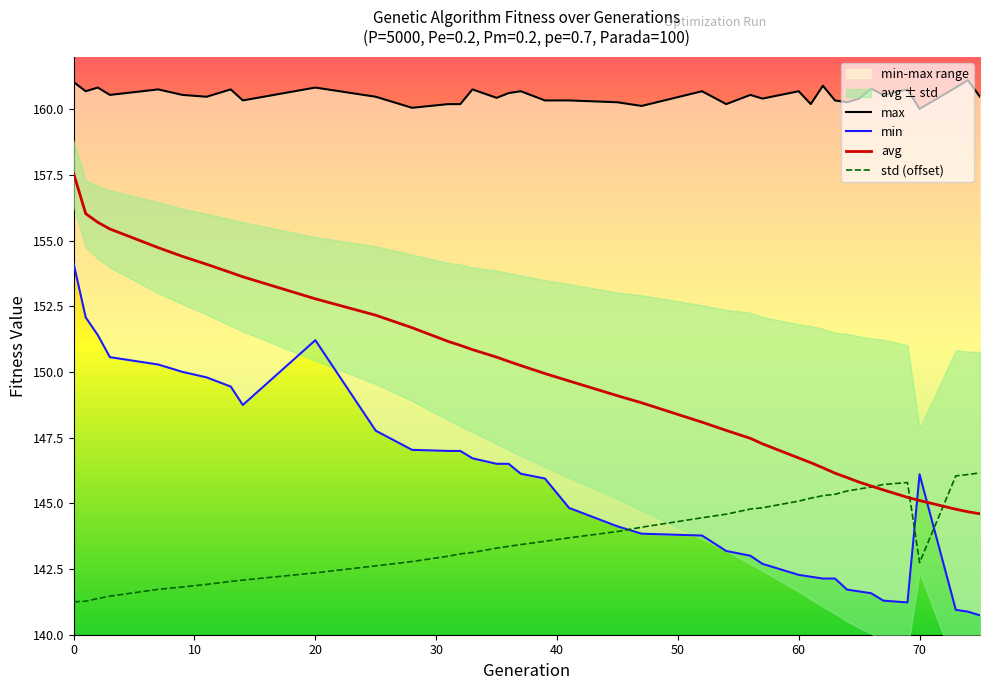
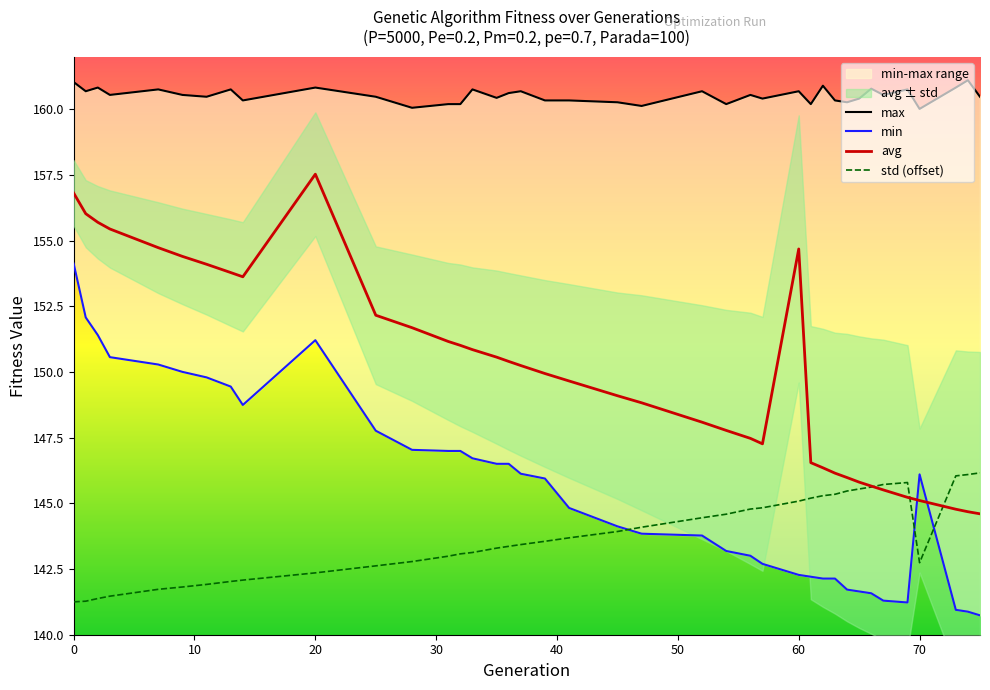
avg, 0: 157.6 -> 156.8
avg, 20: 152.8 -> 157.5
avg, 60: 146.7 -> 154.7
